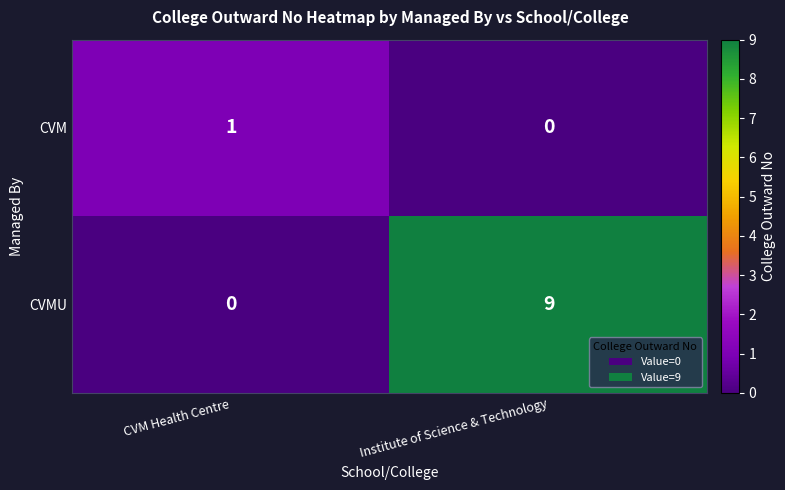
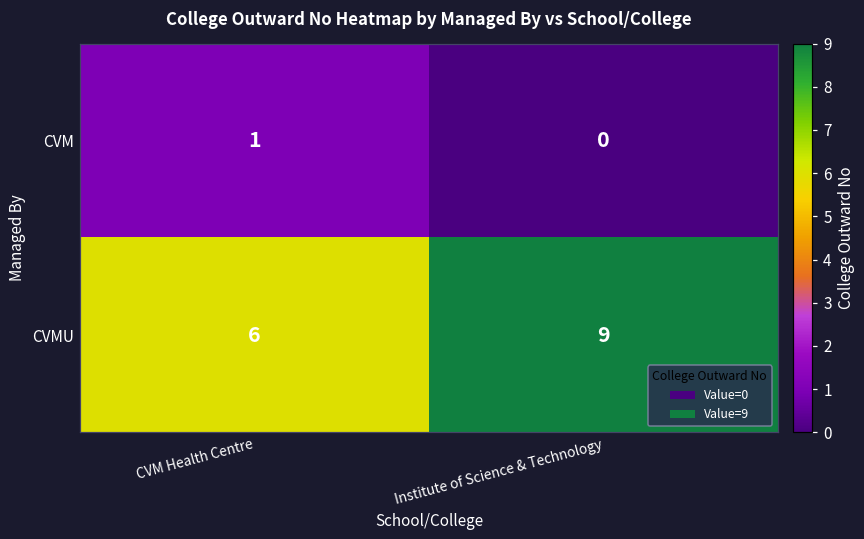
CVMU, CVM Health Centre: 0 -> 6
